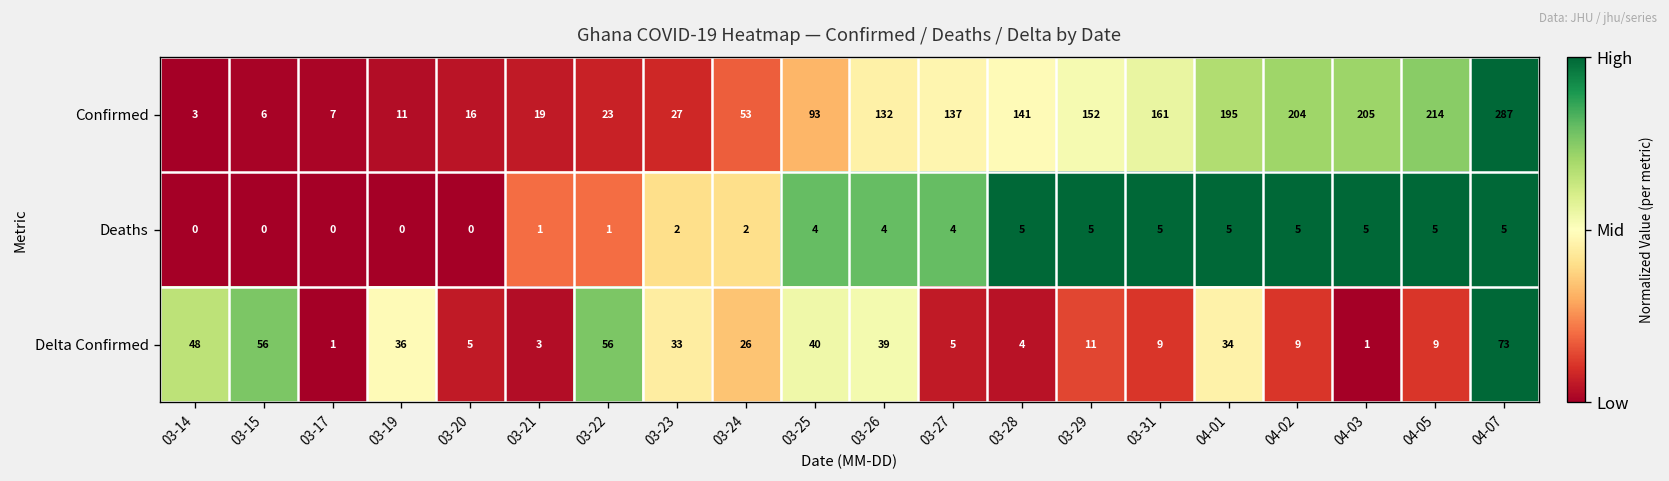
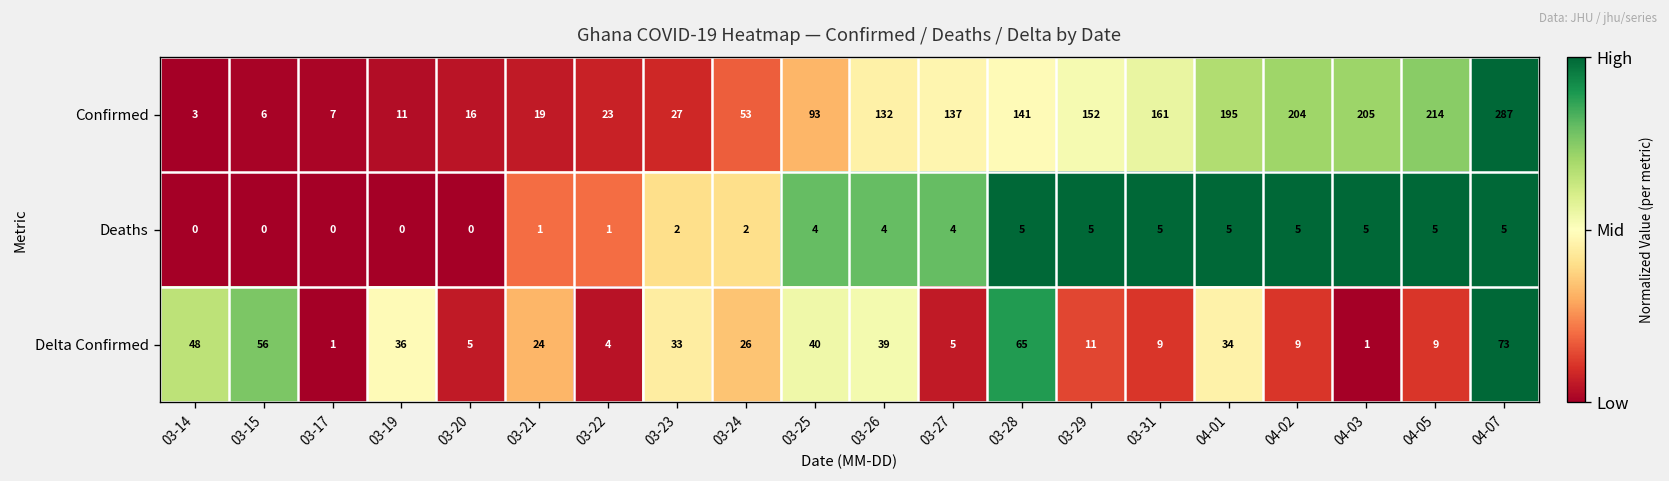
Delta Confirmed, 03-21: 3 -> 24
Delta Confirmed, 03-22: 56 -> 4
Delta Confirmed, 03-28: 4 -> 65
